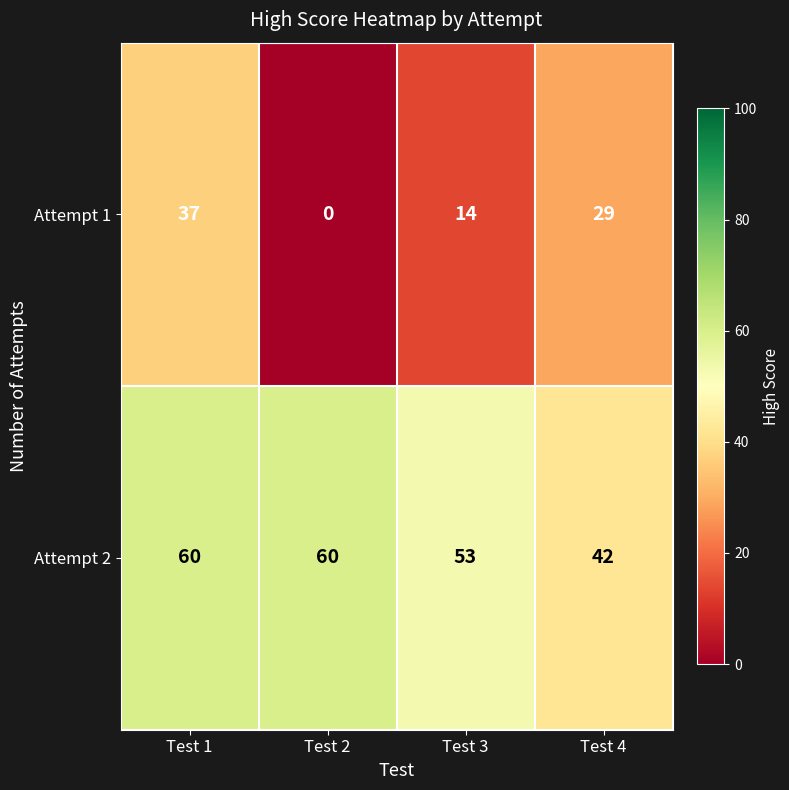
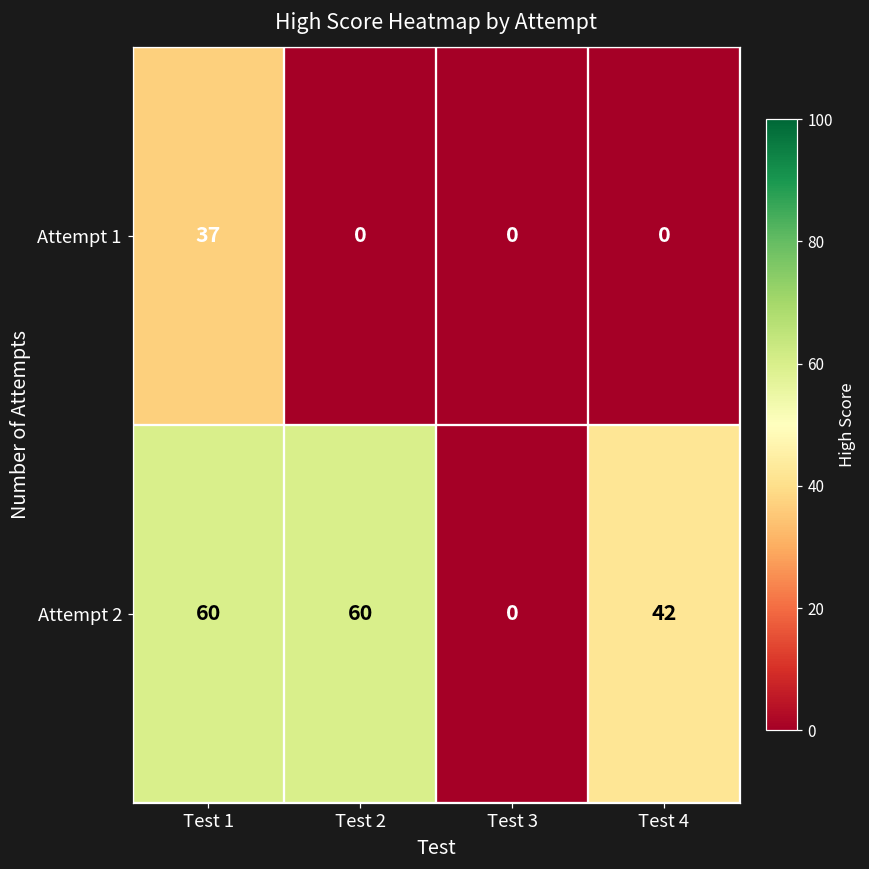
Attempt 1, Test 3: 14 -> 0
Attempt 1, Test 4: 29 -> 0
Attempt 2, Test 3: 53 -> 0
